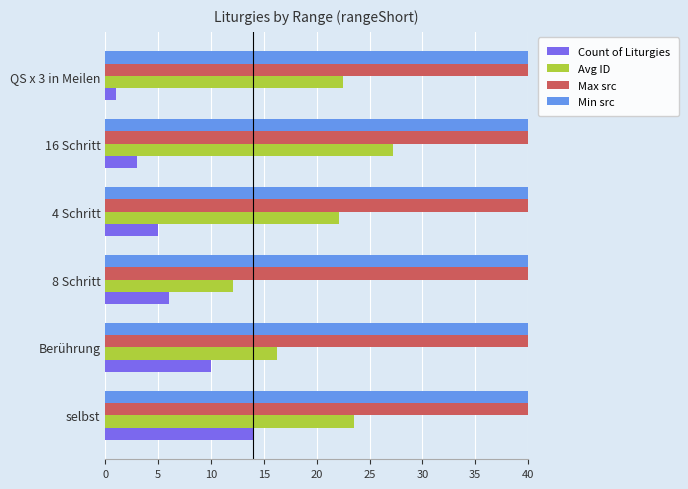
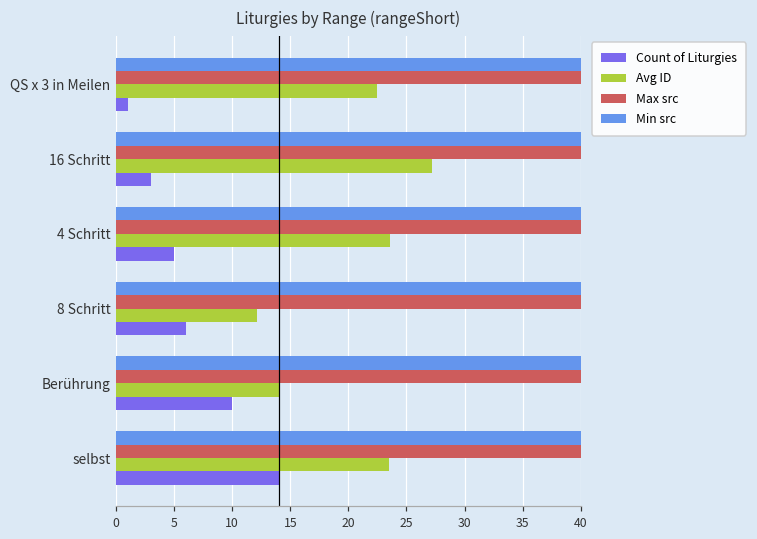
Avg ID, 4 Schritt: 22.1 -> 23.6
Avg ID, Berührung: 16.2 -> 14.1
